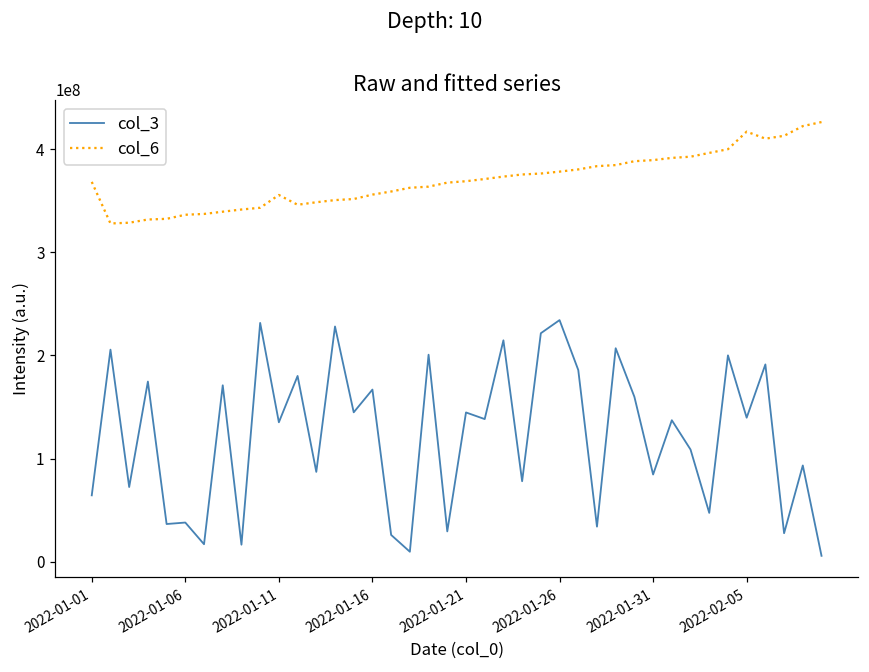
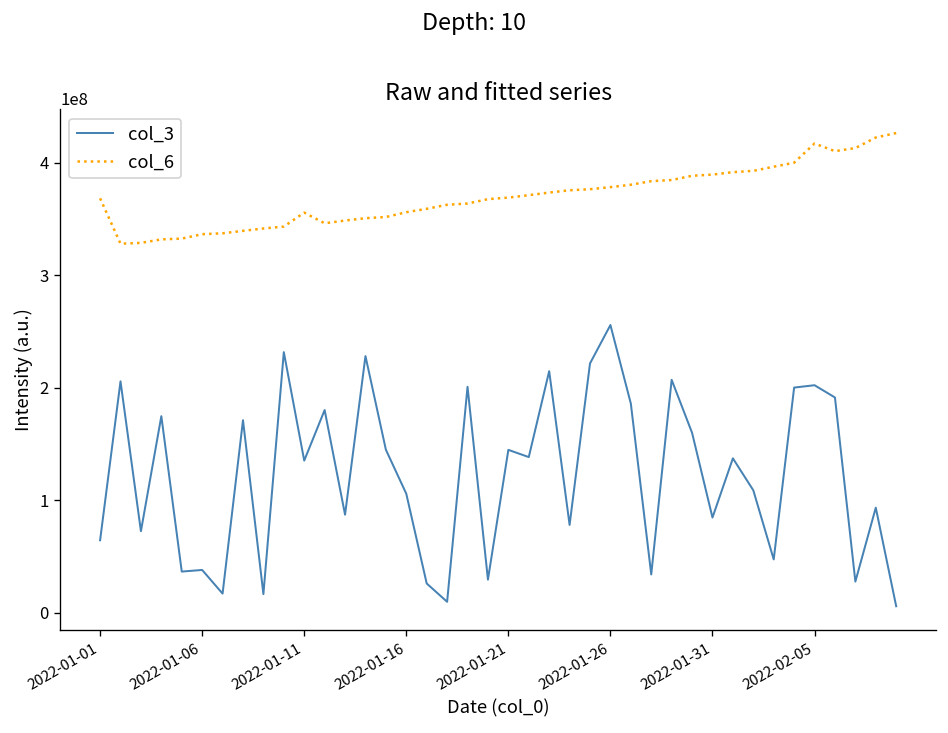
col_3, 2022-01-16: 170000000 -> 110000000
col_3, 2022-01-26: 230000000 -> 260000000
col_3, 2022-02-05: 140000000 -> 200000000
